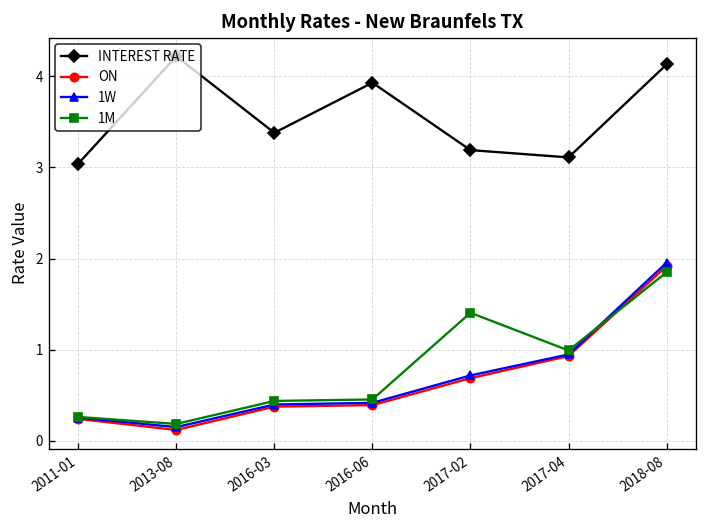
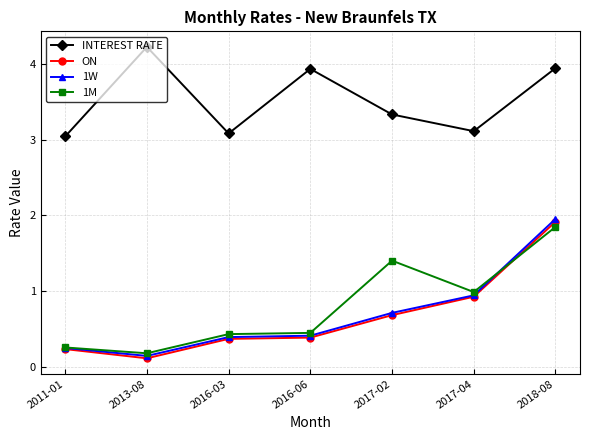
INTEREST RATE, 2016-03: 3.4 -> 3.1
INTEREST RATE, 2017-02: 3.2 -> 3.3
INTEREST RATE, 2018-08: 4.1 -> 3.9
